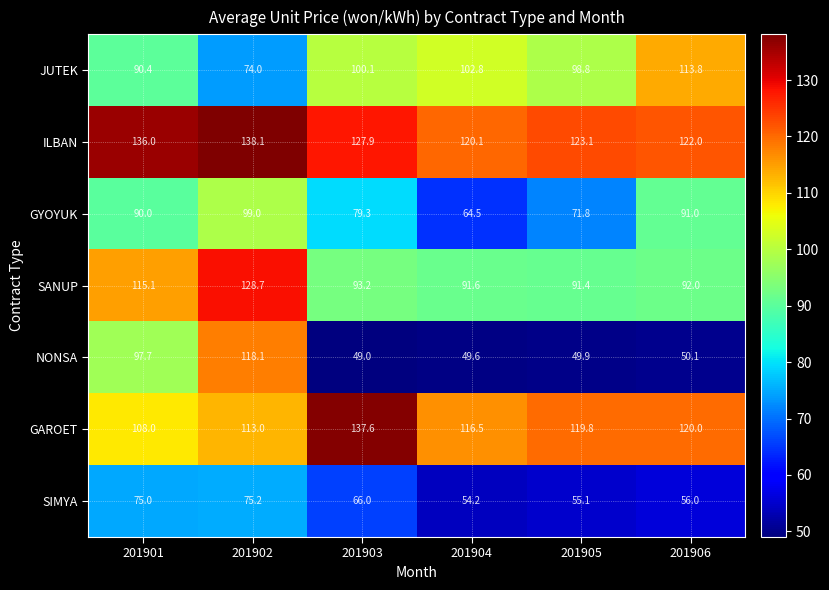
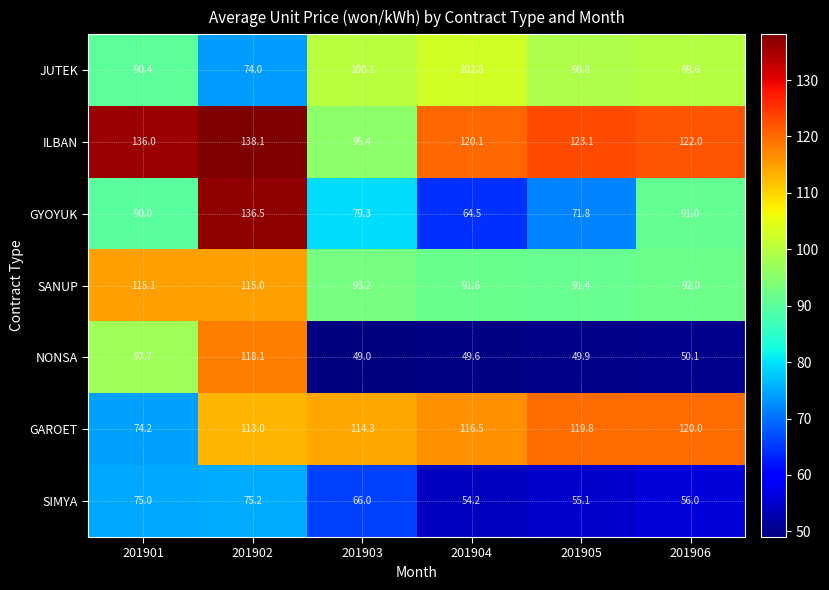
JUTEK, 201906: 113.8 -> 99.6
ILBAN, 201903: 127.9 -> 95.4
GYOYUK, 201902: 99.0 -> 136.5
SANUP, 201902: 128.7 -> 115.0
GAROET, 201901: 108.0 -> 74.2
GAROET, 201903: 137.6 -> 114.3
